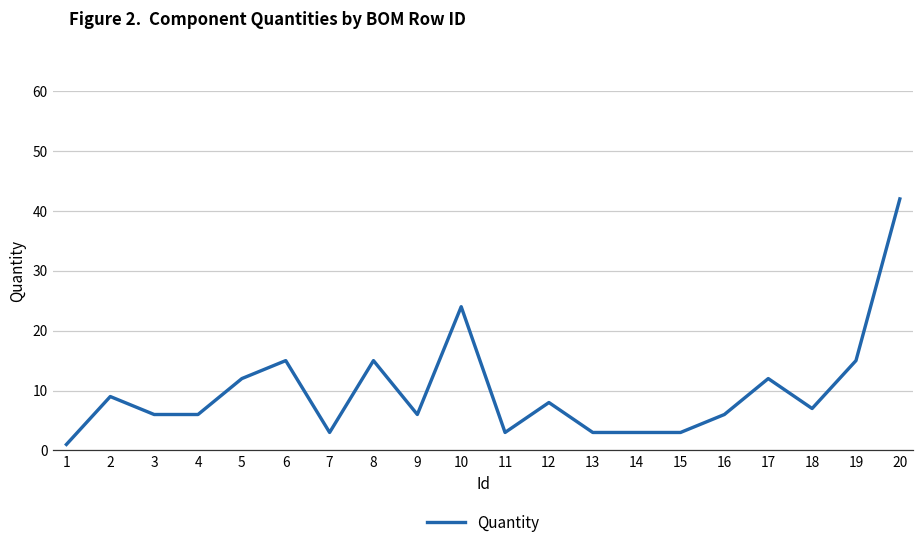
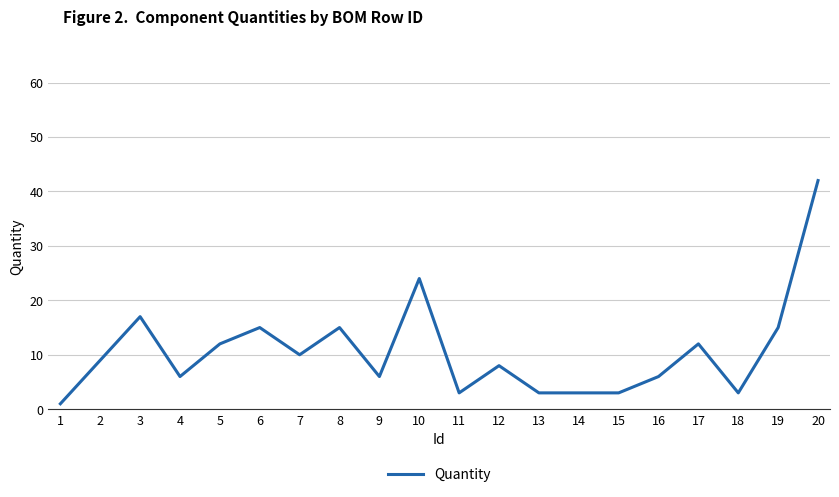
3: 6 -> 17
7: 3 -> 10
18: 7 -> 3
